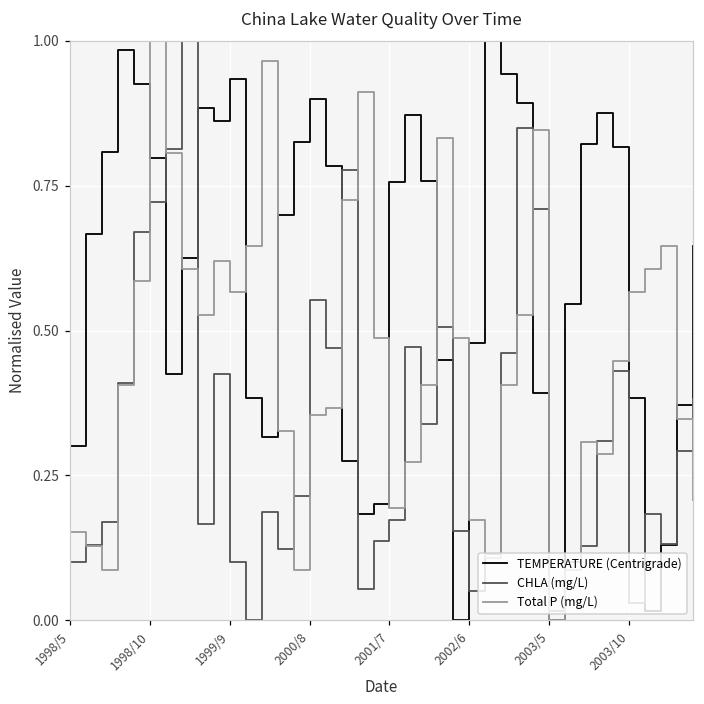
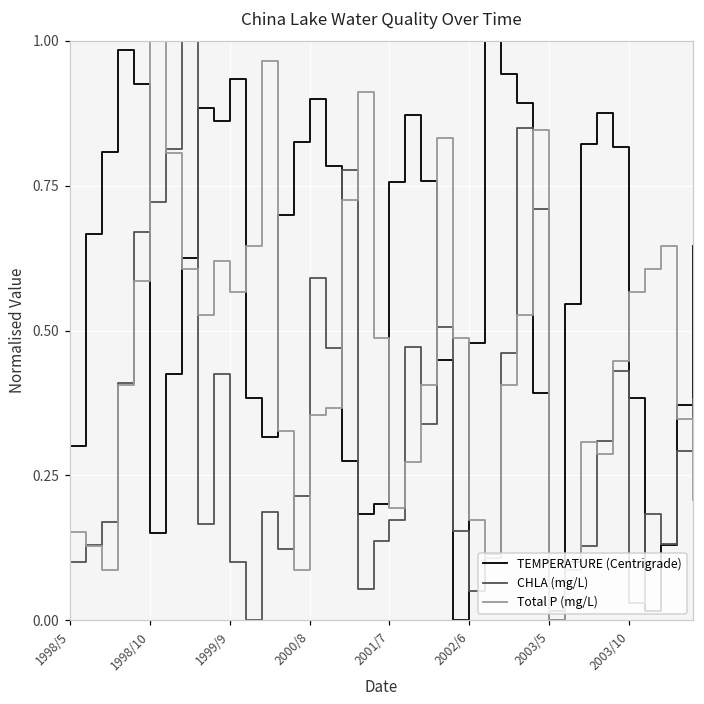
TEMPERATURE (Centrigrade), 1998/10: 0.80 -> 0.15
CHLA (mg/L), 2000/8: 0.55 -> 0.59
